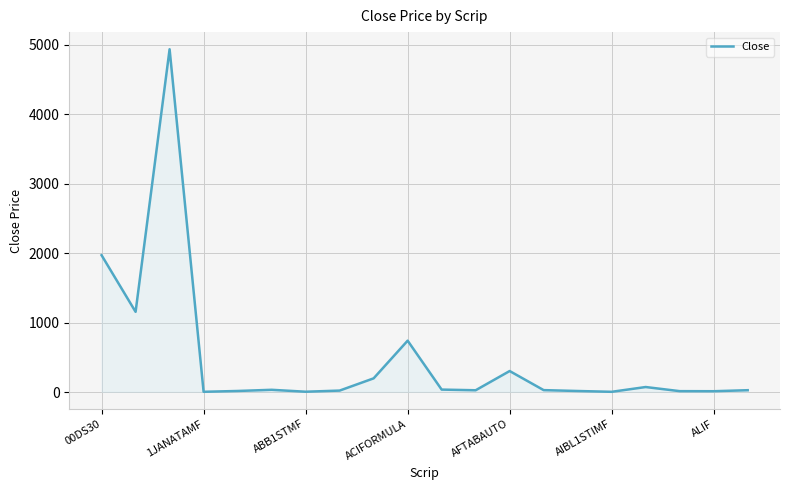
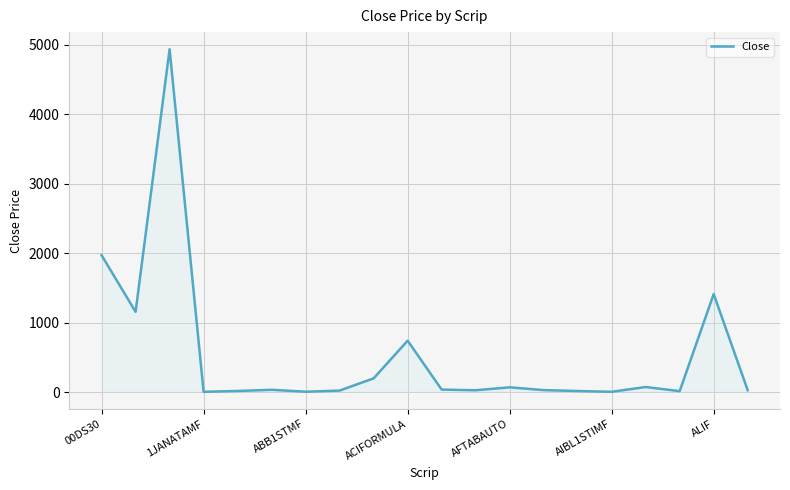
AFTABAUTO: 300 -> 100
ALIF: 0 -> 1400
